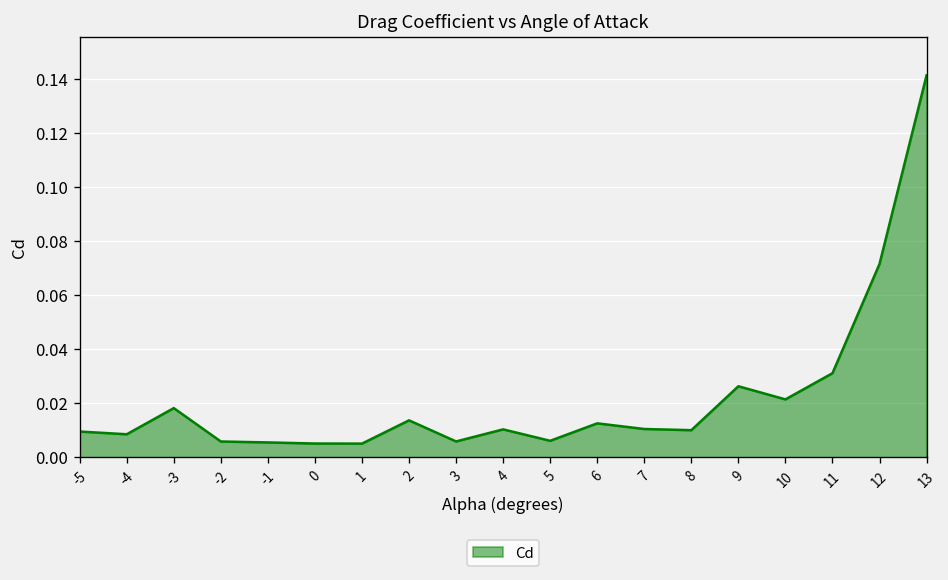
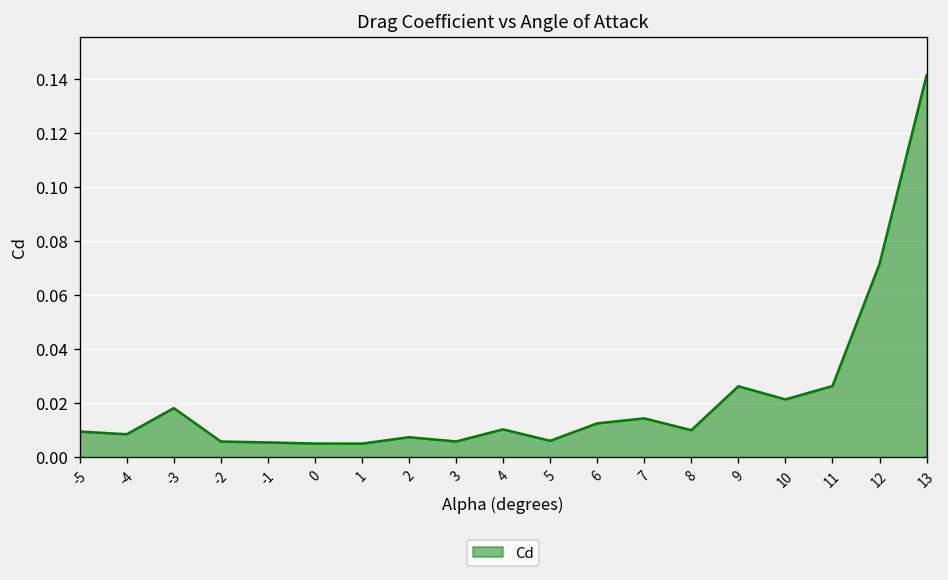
2: 0.014 -> 0.007
7: 0.010 -> 0.014
11: 0.031 -> 0.026
